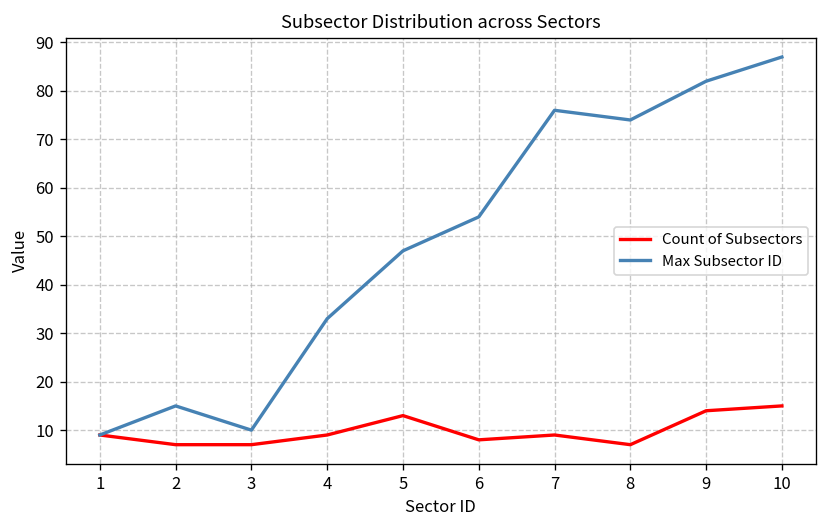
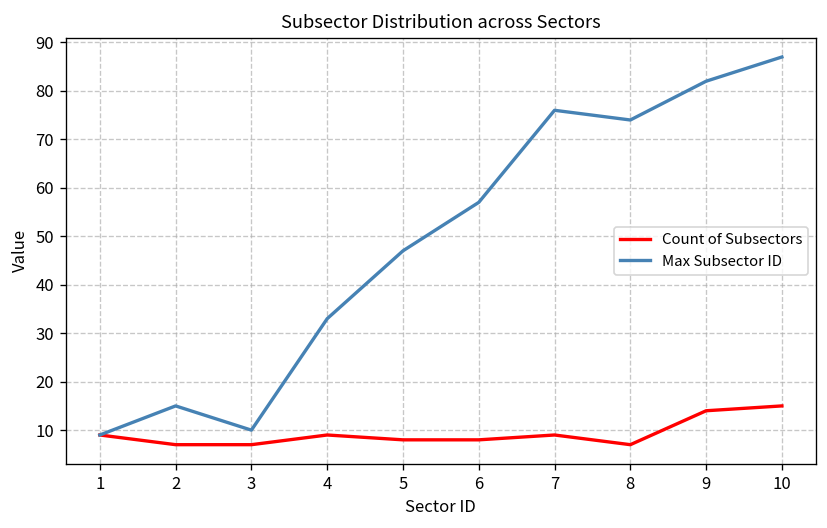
Count of Subsectors, 5: 13 -> 8
Max Subsector ID, 6: 54 -> 57
